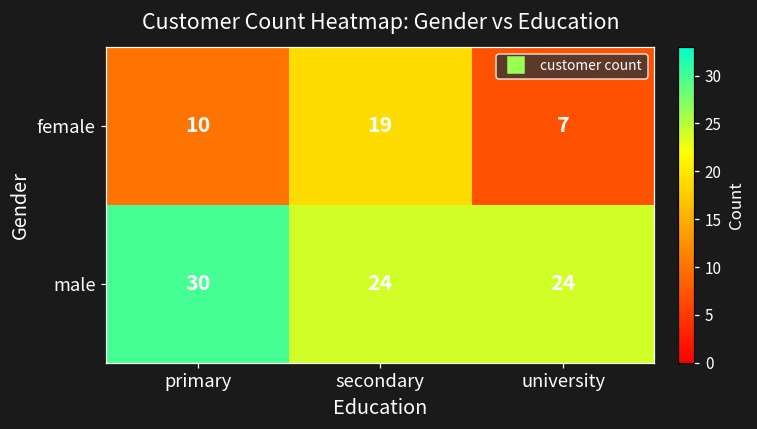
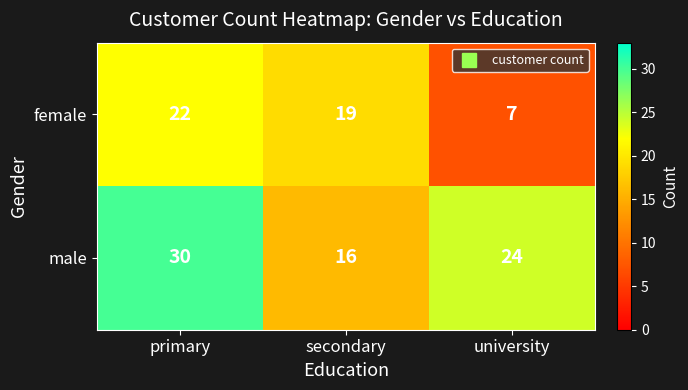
female, primary: 10 -> 22
male, secondary: 24 -> 16
